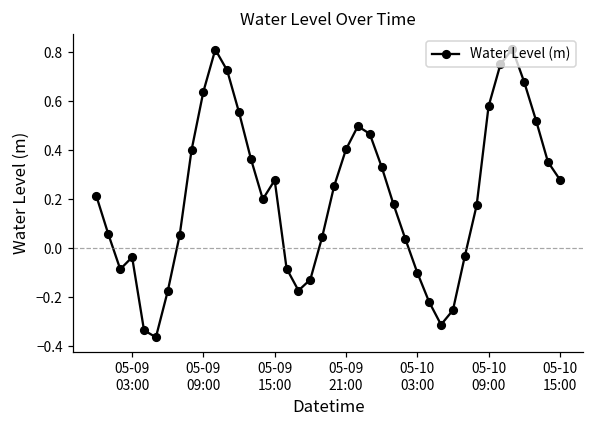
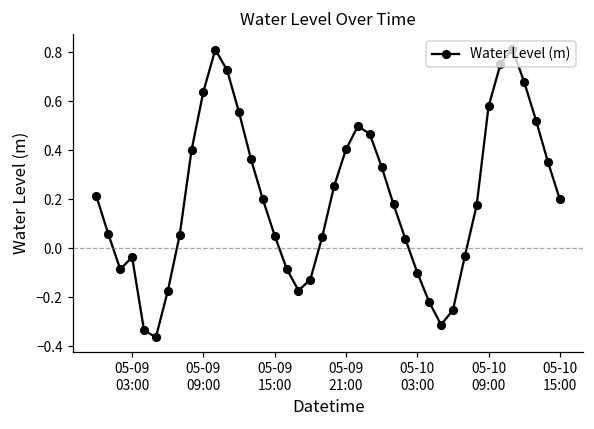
05-09 15:00: 0.28 -> 0.05
05-10 15:00: 0.28 -> 0.20
